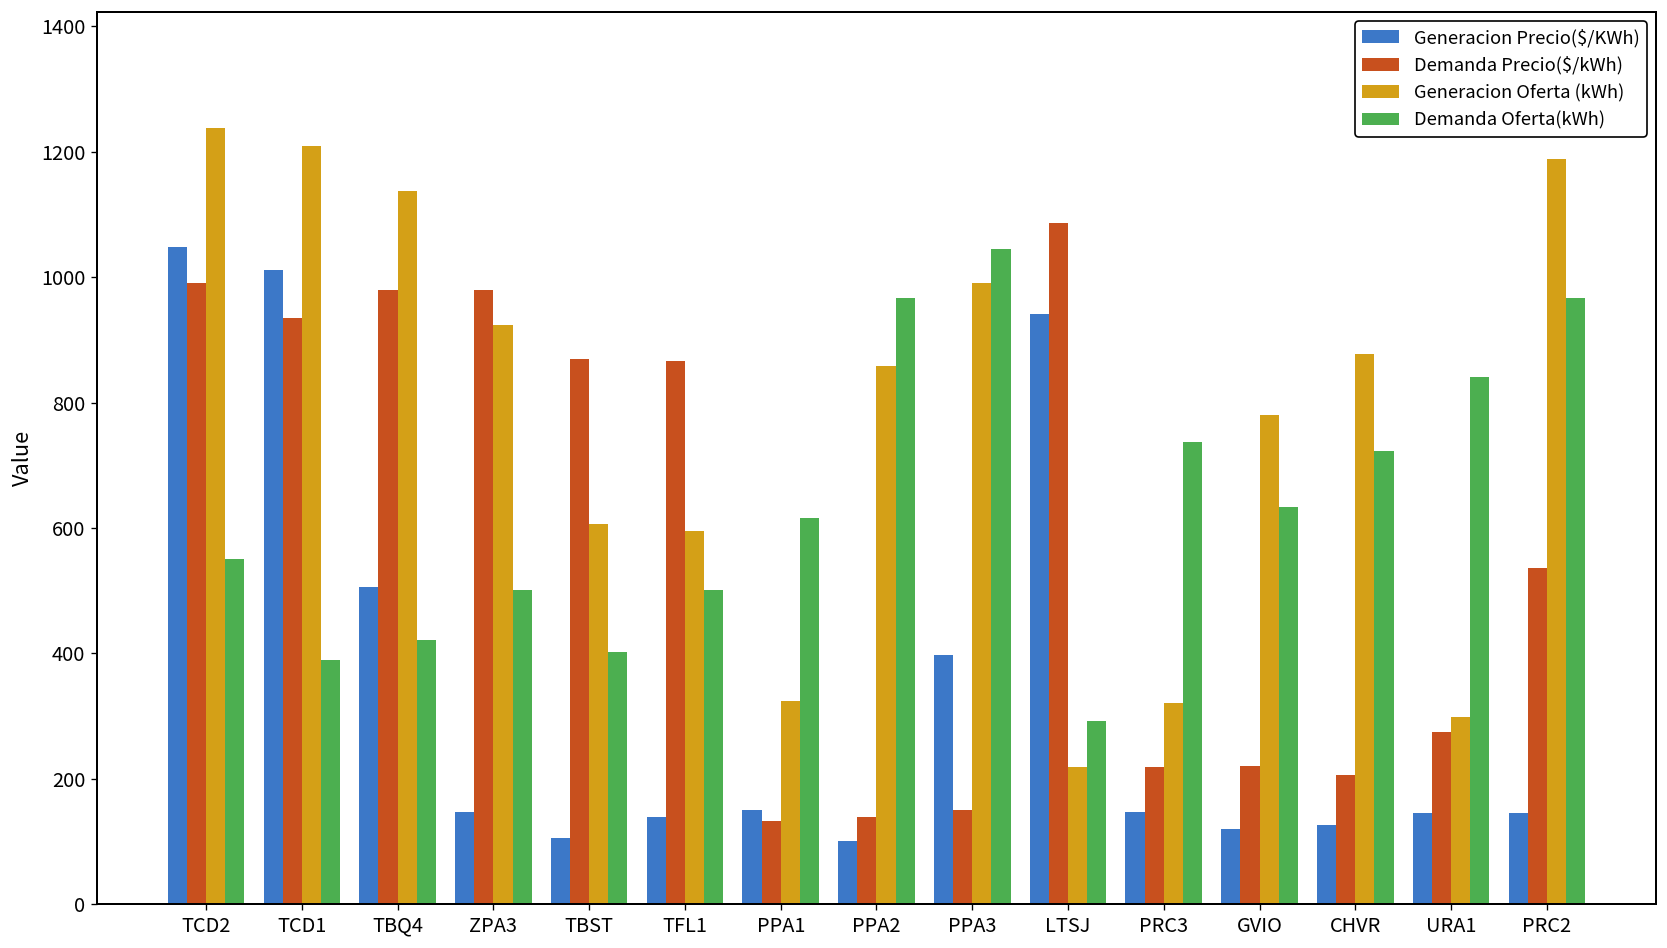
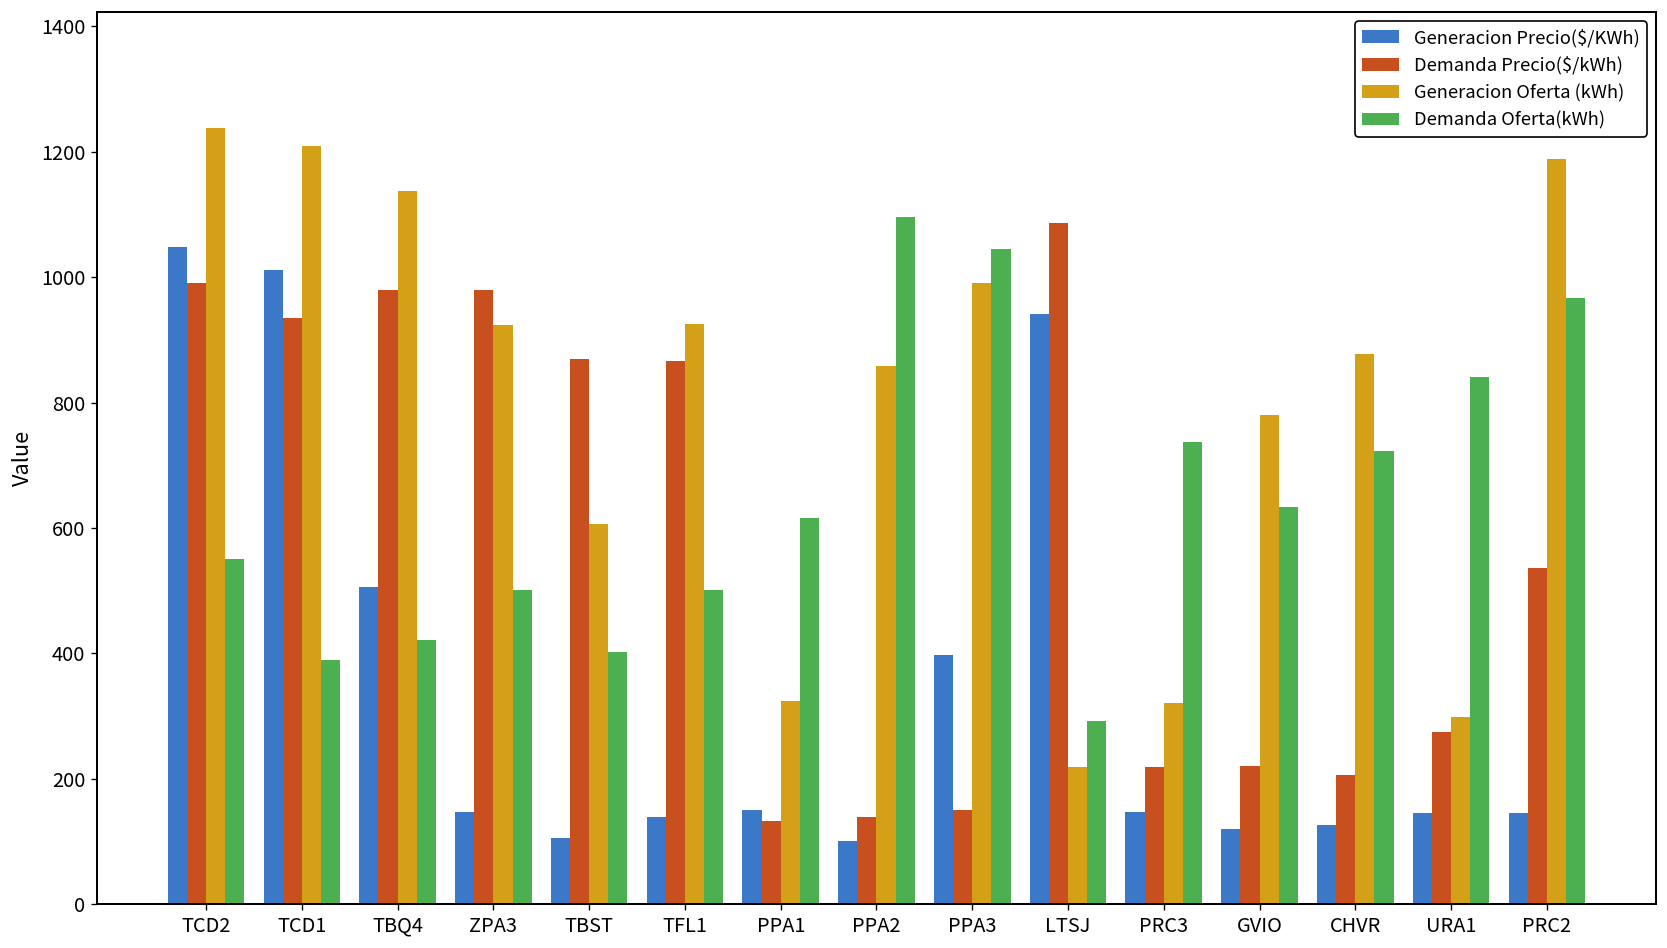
Generacion Oferta (kWh), TFL1: 600 -> 930
Demanda Oferta(kWh), PPA2: 970 -> 1100
